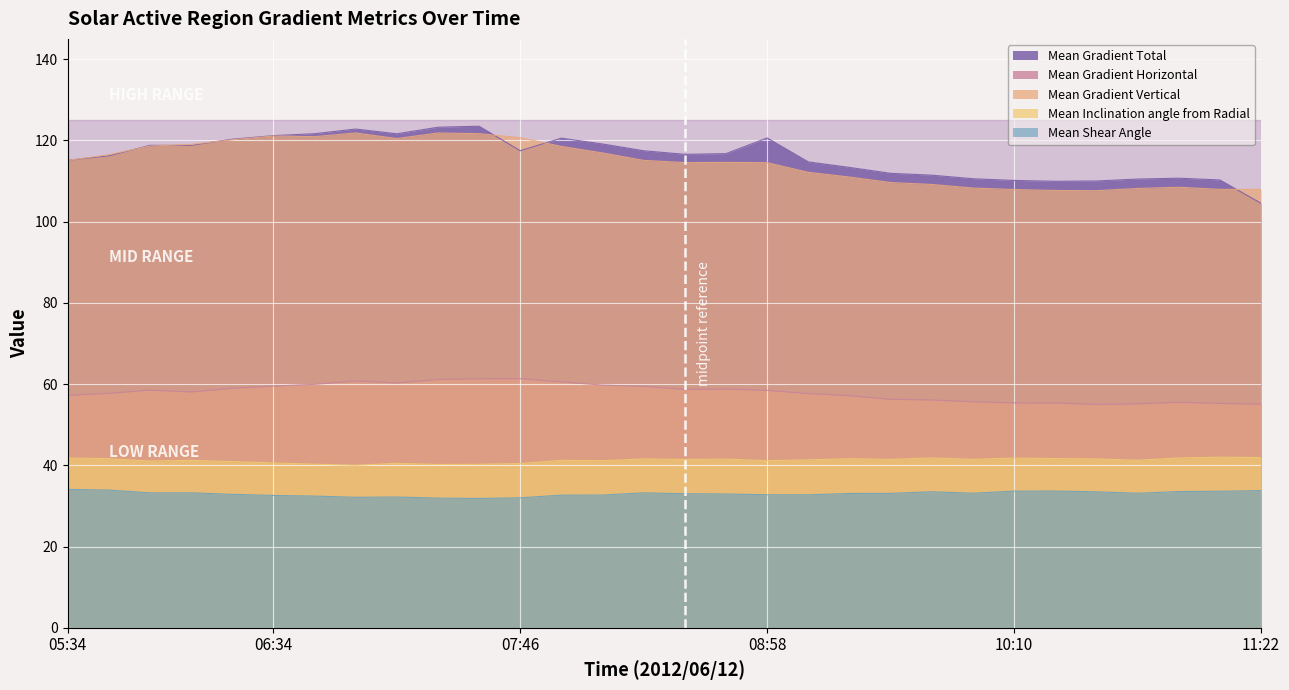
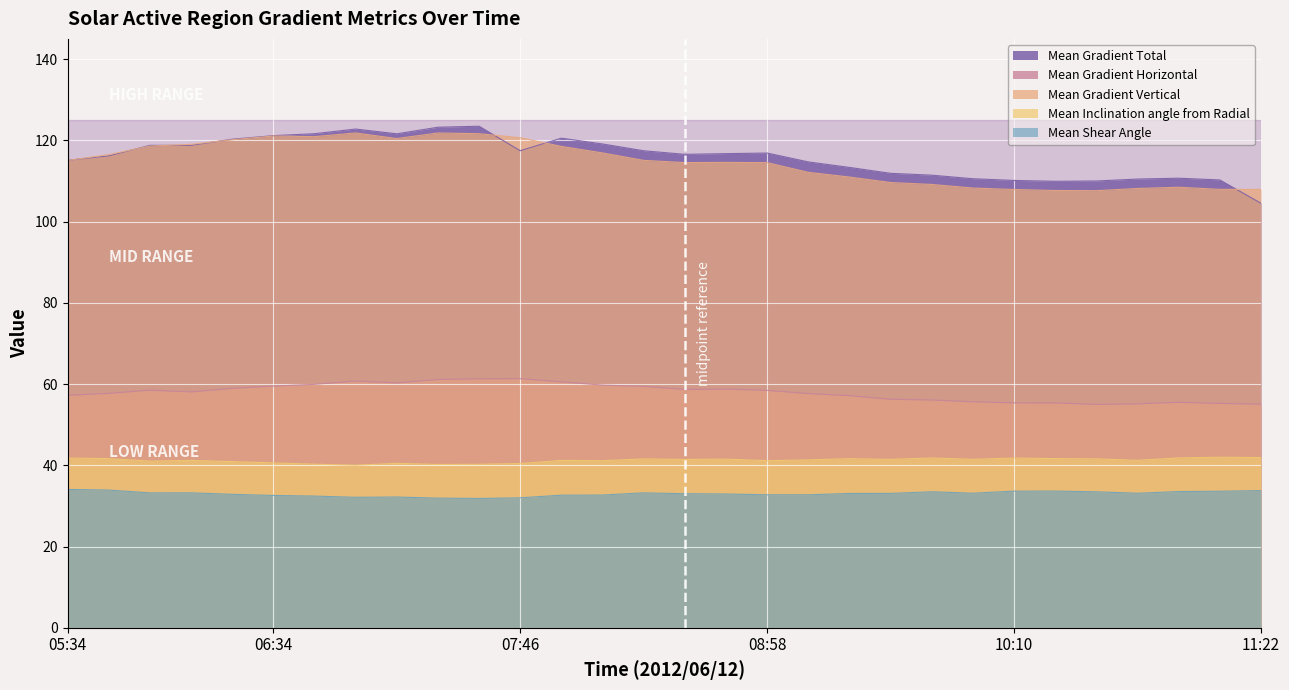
Mean Gradient Total, 08:58: 121 -> 117
